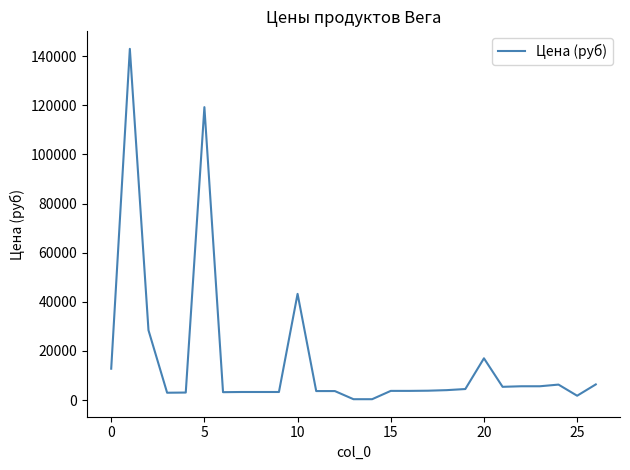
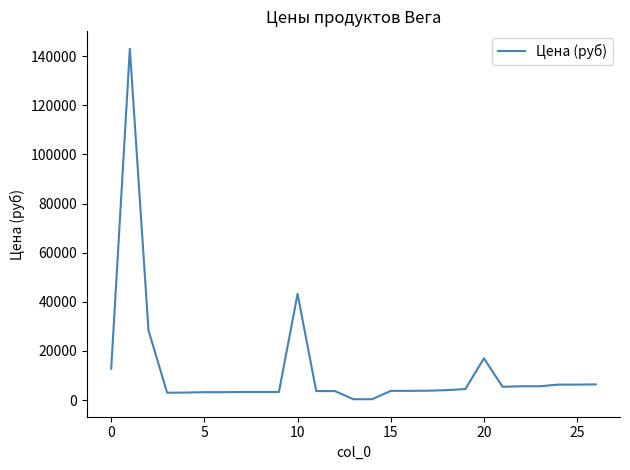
5: 119000 -> 3000
25: 2000 -> 6000
